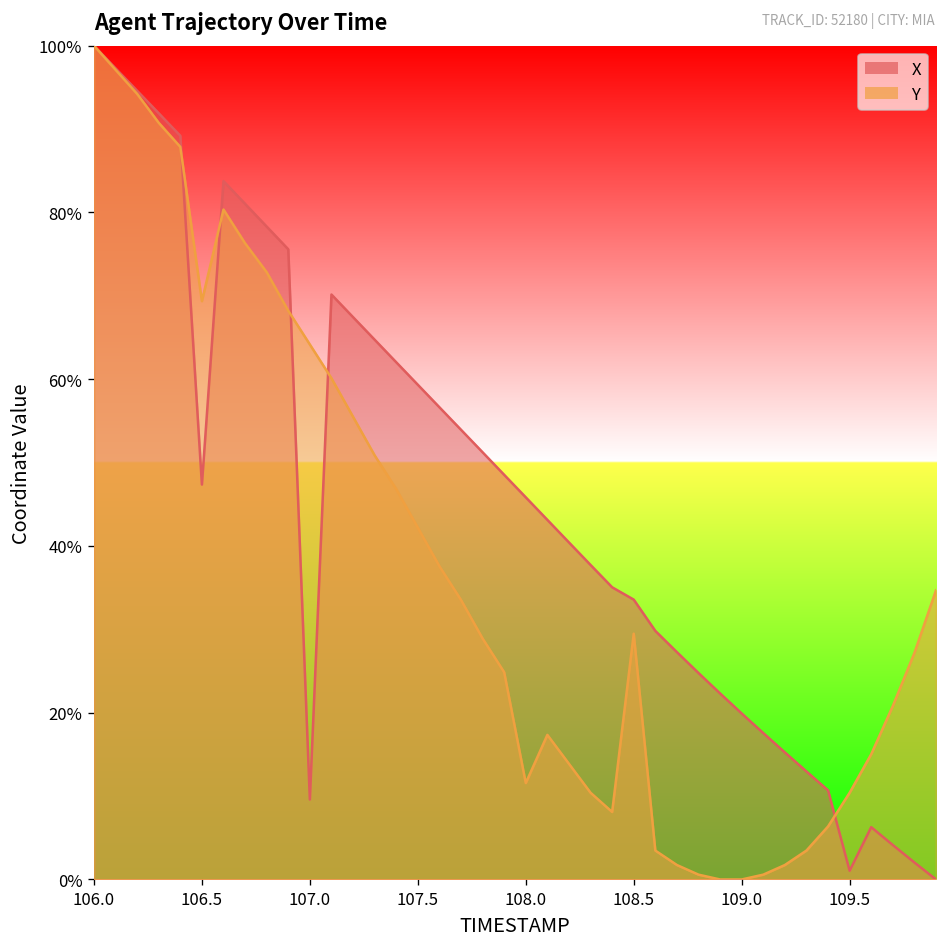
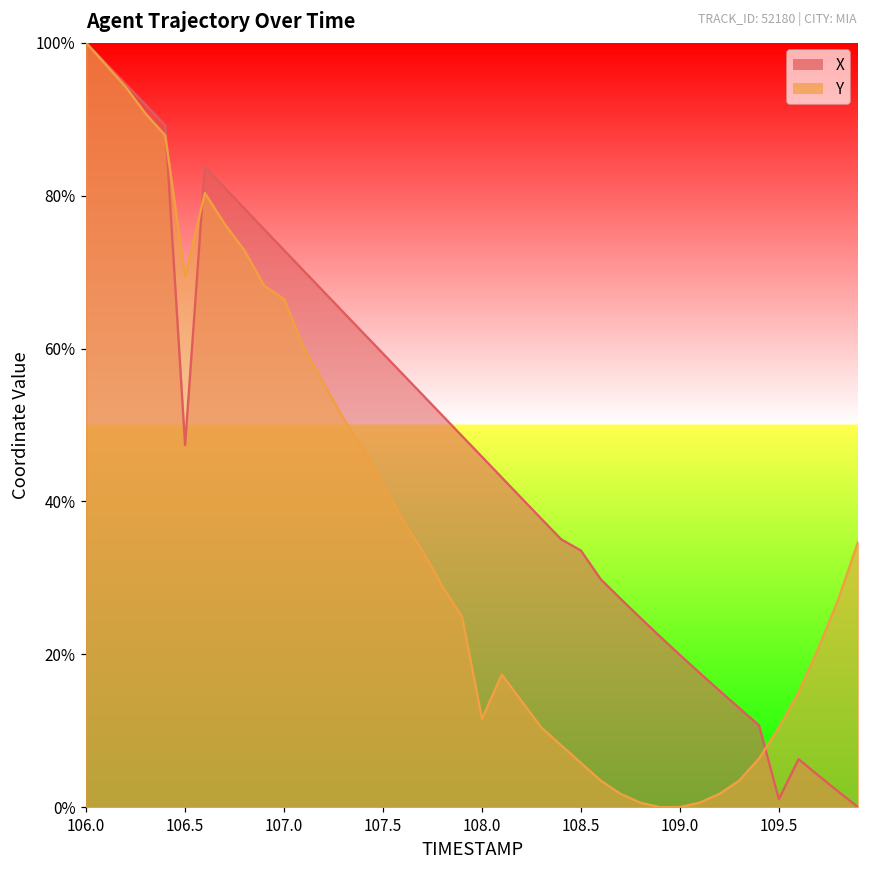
X, 107.0: 10% -> 73%
Y, 107.0: 64% -> 66%
Y, 108.5: 29% -> 6%
